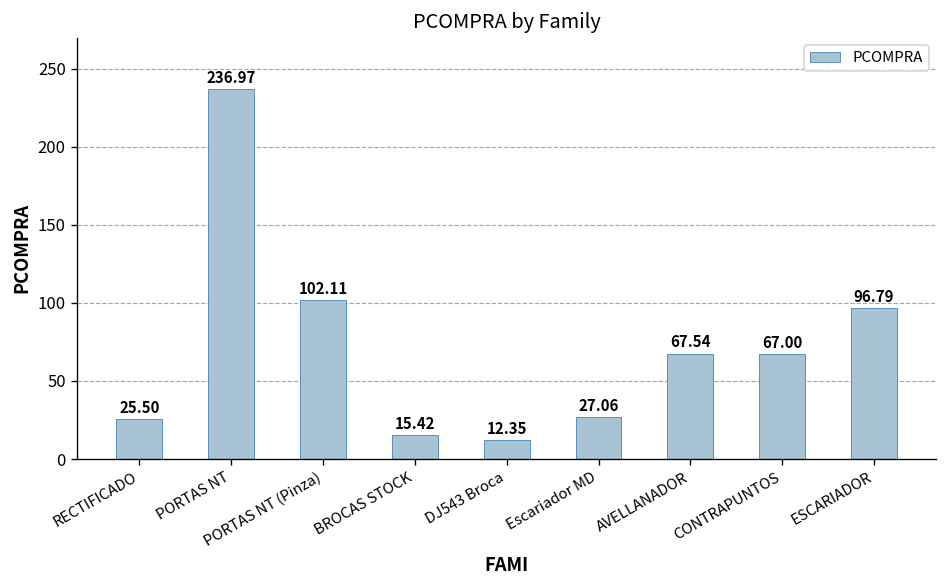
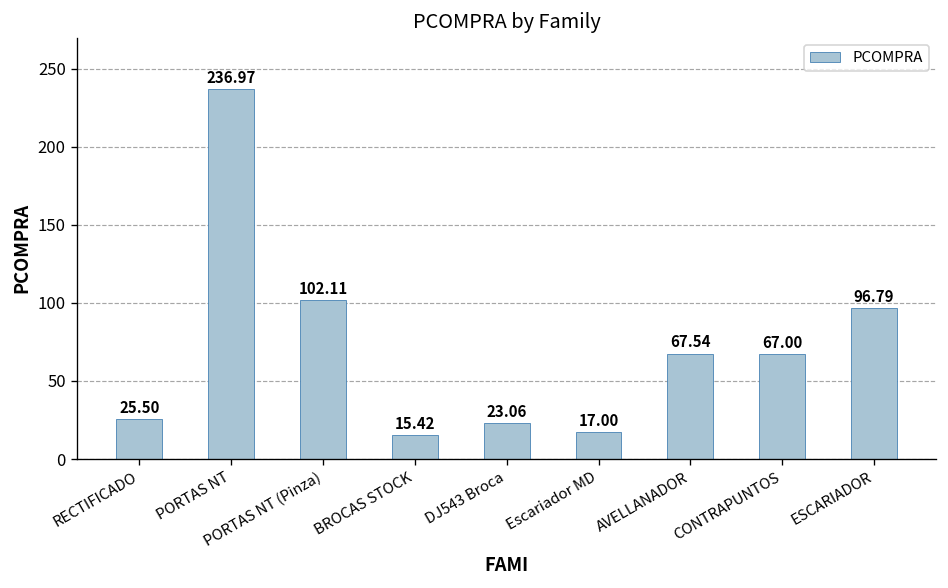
DJ543 Broca: 12.35 -> 23.06
Escariador MD: 27.06 -> 17.00
